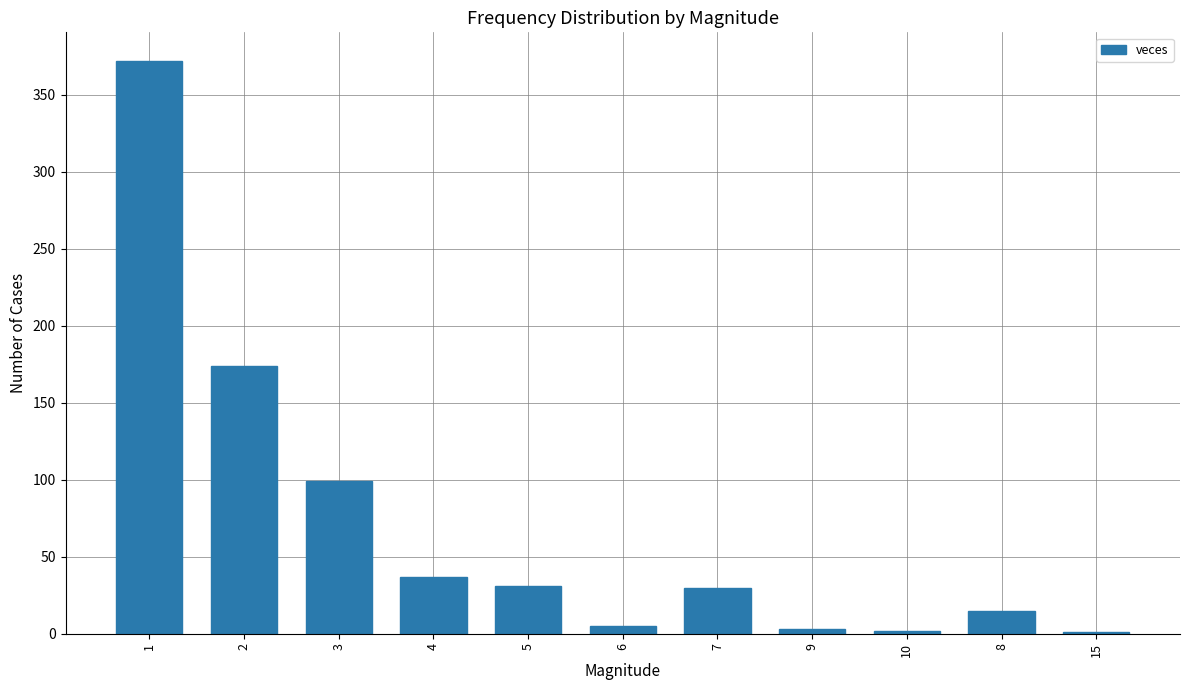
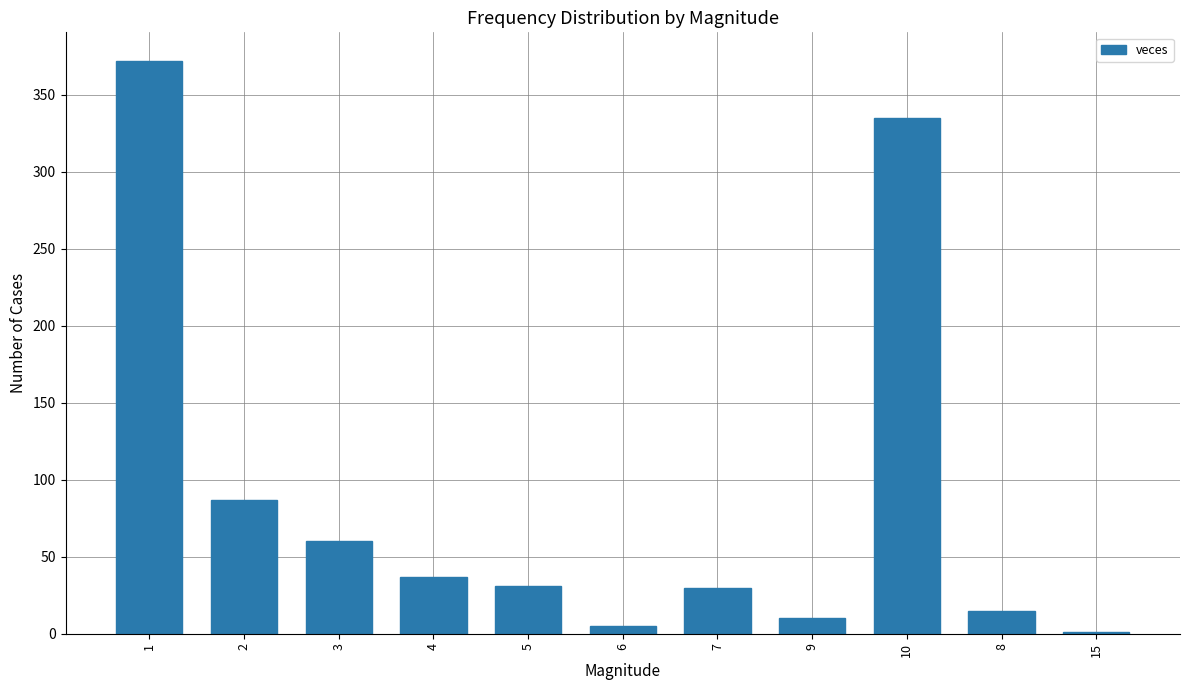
2: 174 -> 87
3: 99 -> 60
9: 3 -> 10
10: 2 -> 335
